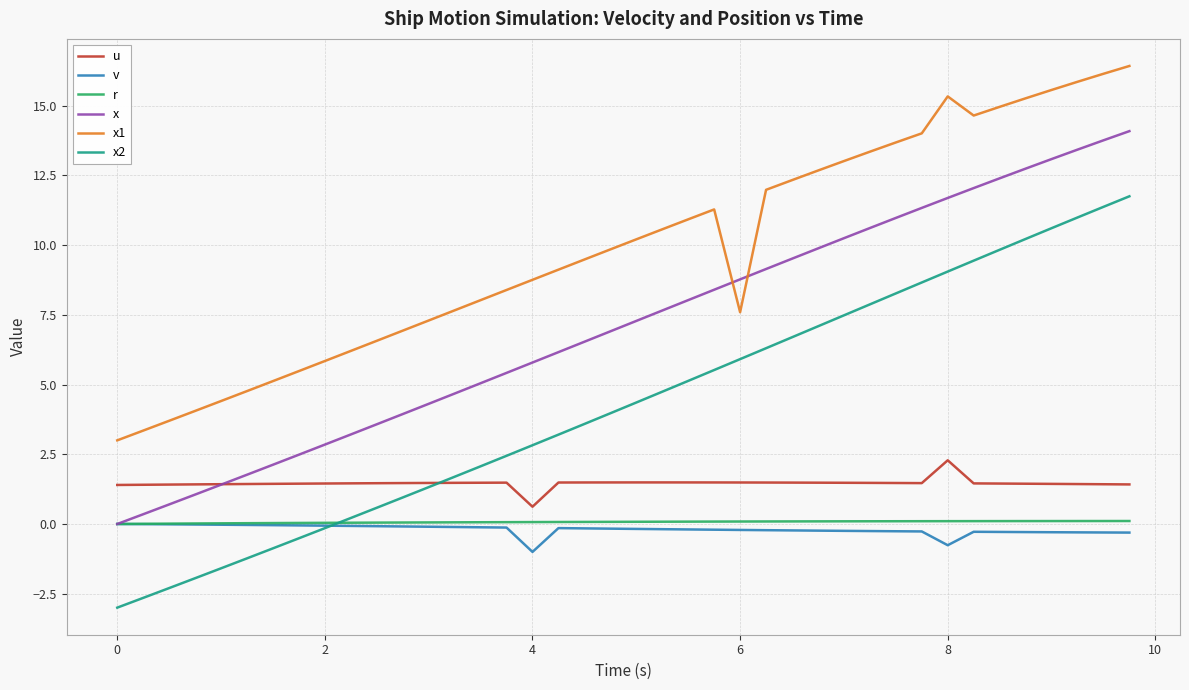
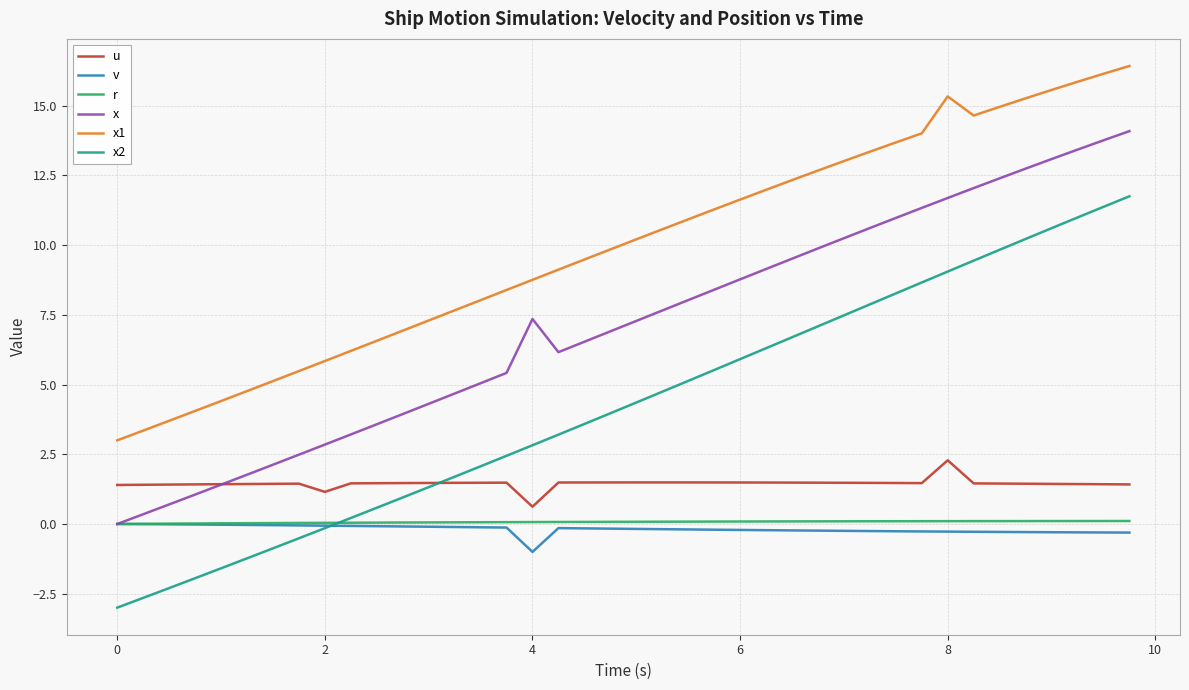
u, 2: 1.5 -> 1.2
x, 4: 5.8 -> 7.4
x1, 6: 7.6 -> 11.6
v, 8: -0.8 -> -0.3
